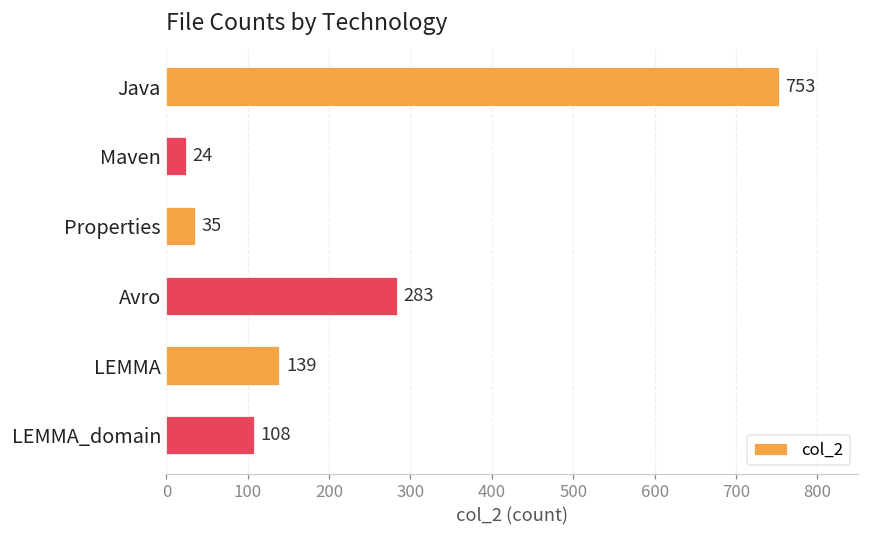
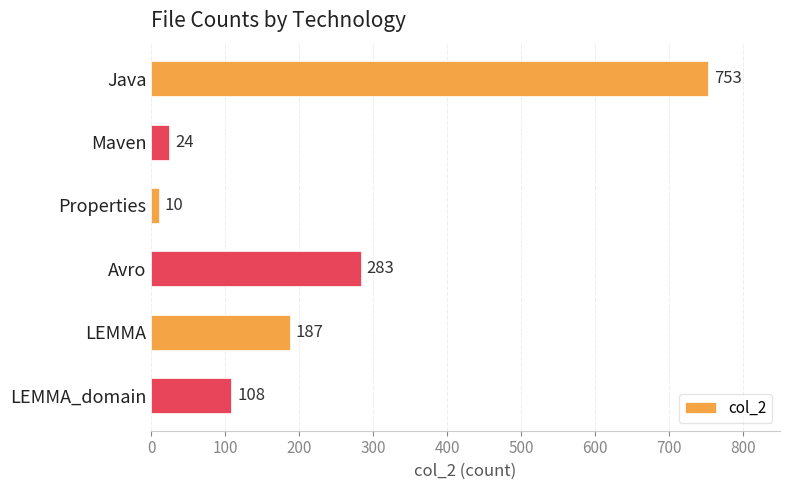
Properties: 35 -> 10
LEMMA: 139 -> 187
